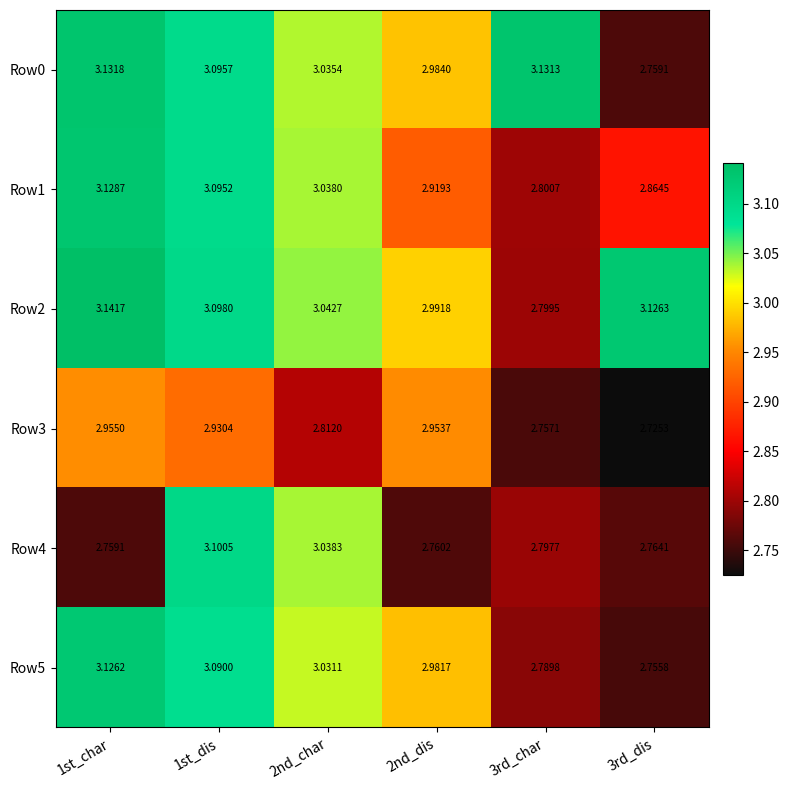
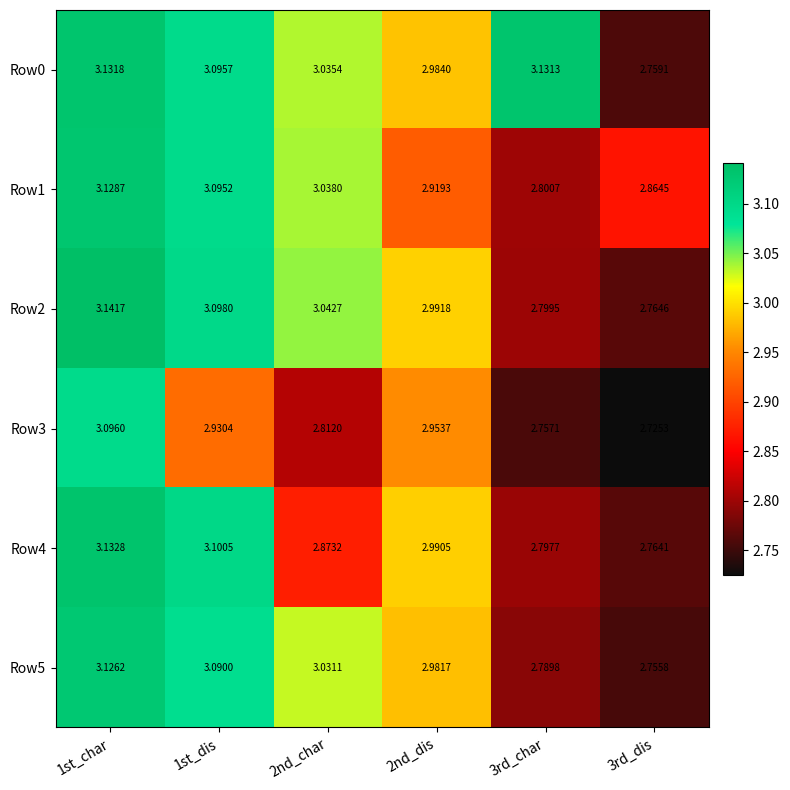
Row2, 3rd_dis: 3.1263 -> 2.7646
Row3, 1st_char: 2.9550 -> 3.0960
Row4, 1st_char: 2.7591 -> 3.1328
Row4, 2nd_char: 3.0383 -> 2.8732
Row4, 2nd_dis: 2.7602 -> 2.9905
